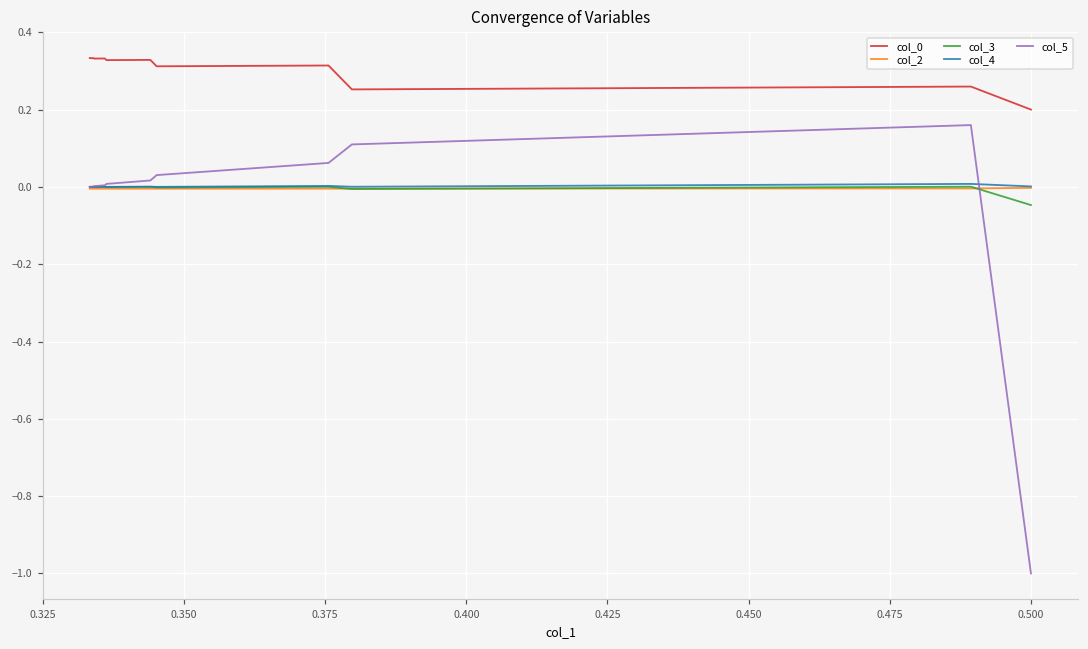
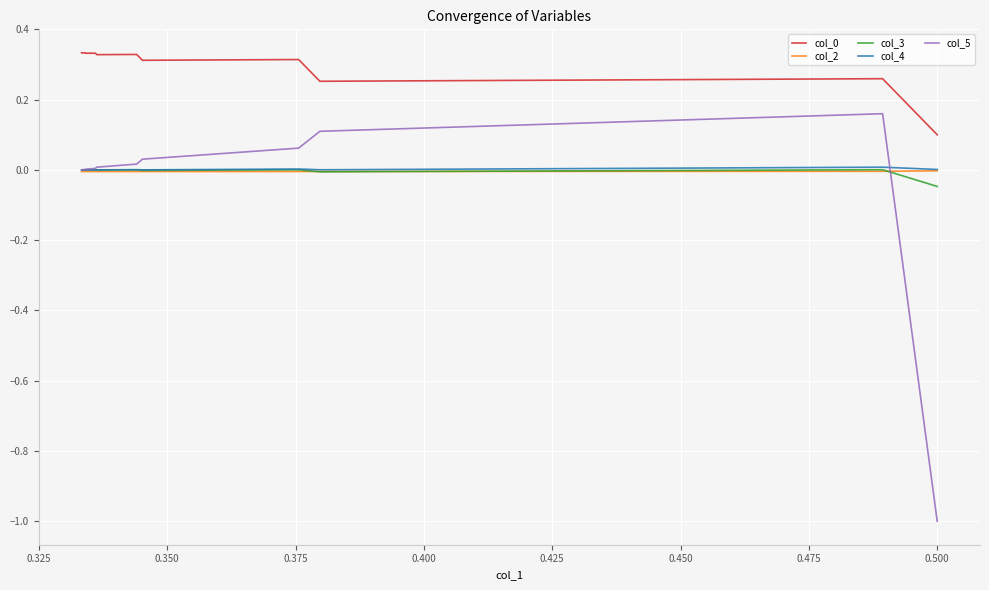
col_0, 0.500: 0.2 -> 0.1
